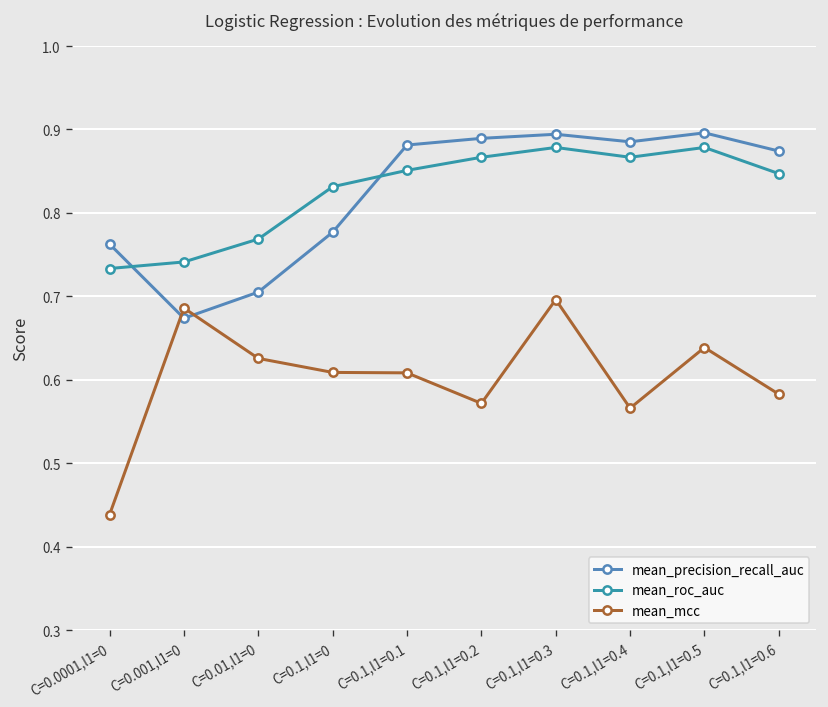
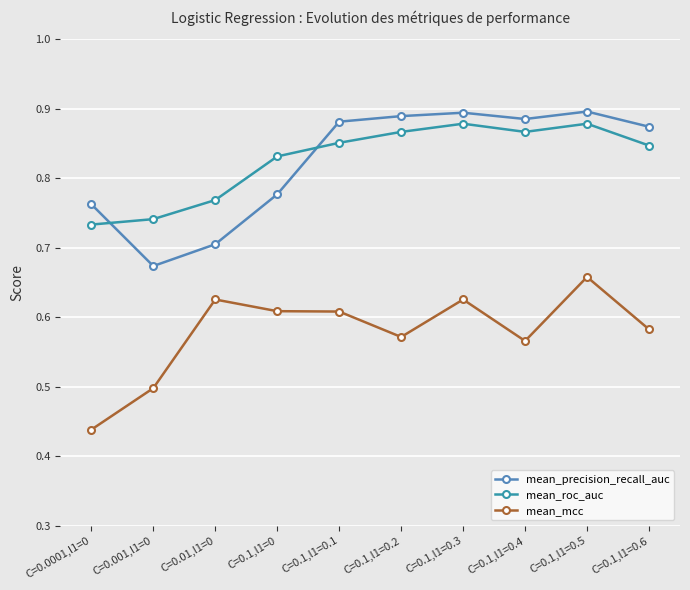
mean_mcc, C=0.001,l1=0: 0.69 -> 0.50
mean_mcc, C=0.1,l1=0.3: 0.70 -> 0.63
mean_mcc, C=0.1,l1=0.5: 0.64 -> 0.66
